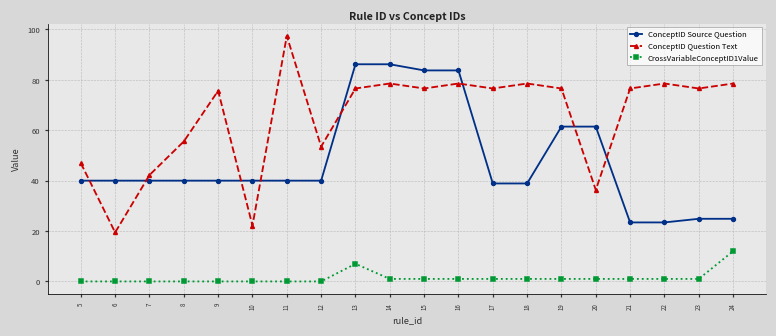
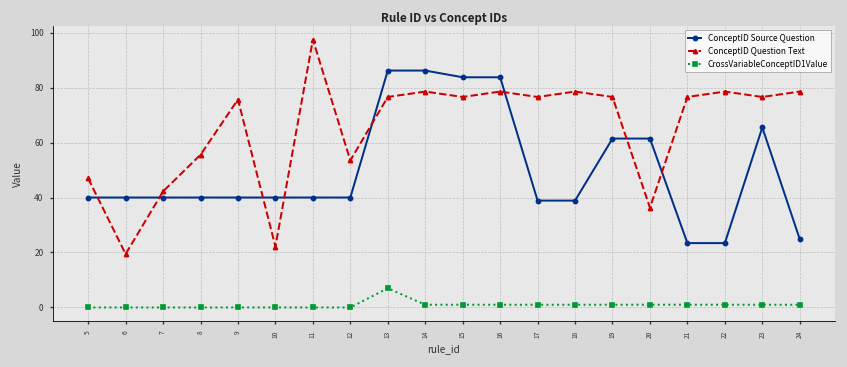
ConceptID Source Question, 23: 25 -> 65
CrossVariableConceptID1Value, 24: 12 -> 1
